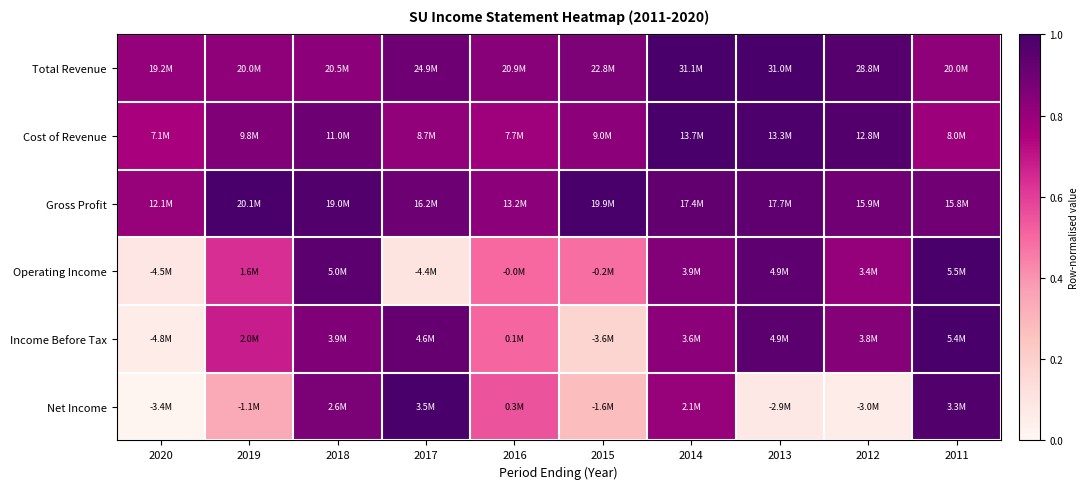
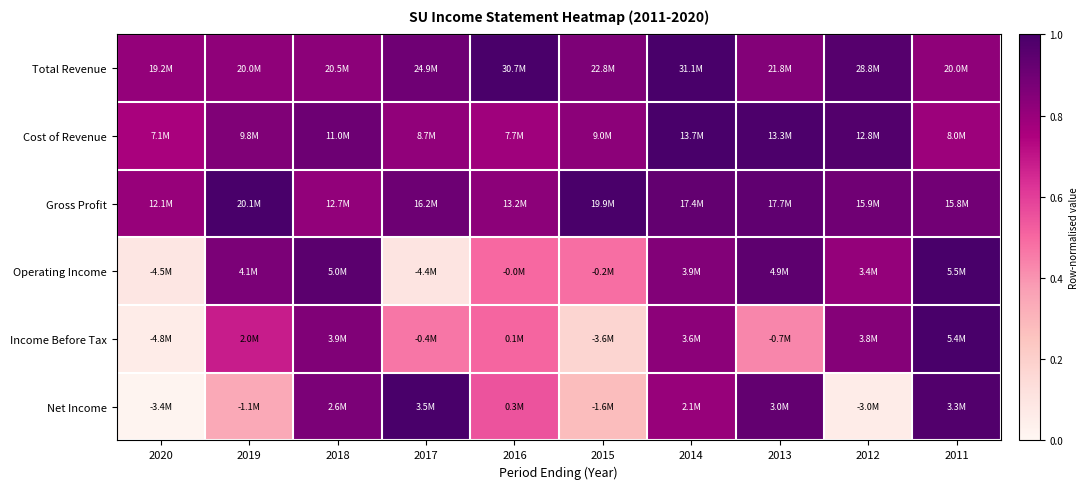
Total Revenue, 2016: 20.9M -> 30.7M
Total Revenue, 2013: 31.0M -> 21.8M
Gross Profit, 2018: 19.0M -> 12.7M
Operating Income, 2019: 1.6M -> 4.1M
Income Before Tax, 2017: 4.6M -> -0.4M
Income Before Tax, 2013: 4.9M -> -0.7M
Net Income, 2013: -2.9M -> 3.0M
